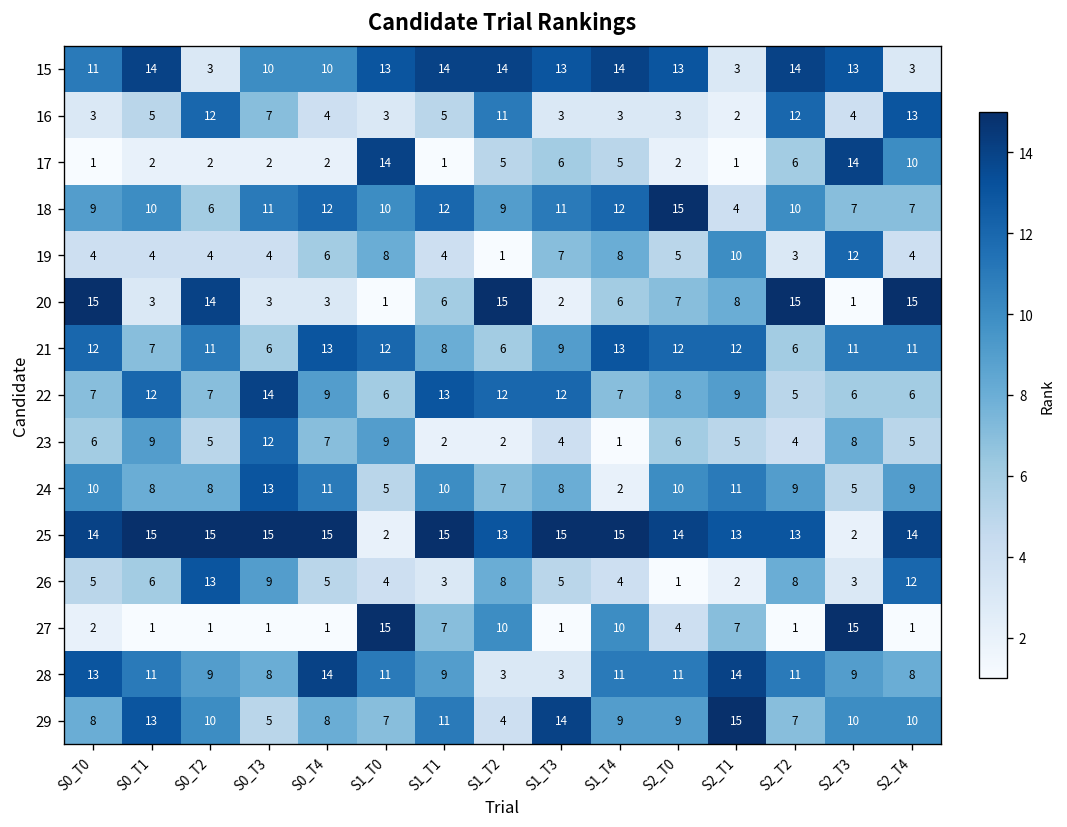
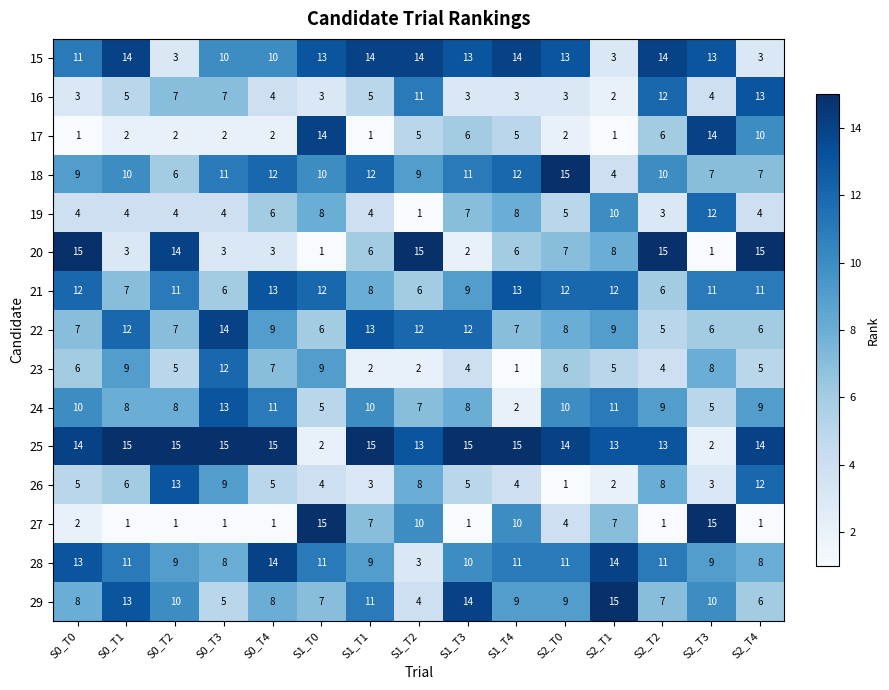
16, S0_T2: 12 -> 7
28, S1_T3: 3 -> 10
29, S2_T4: 10 -> 6
